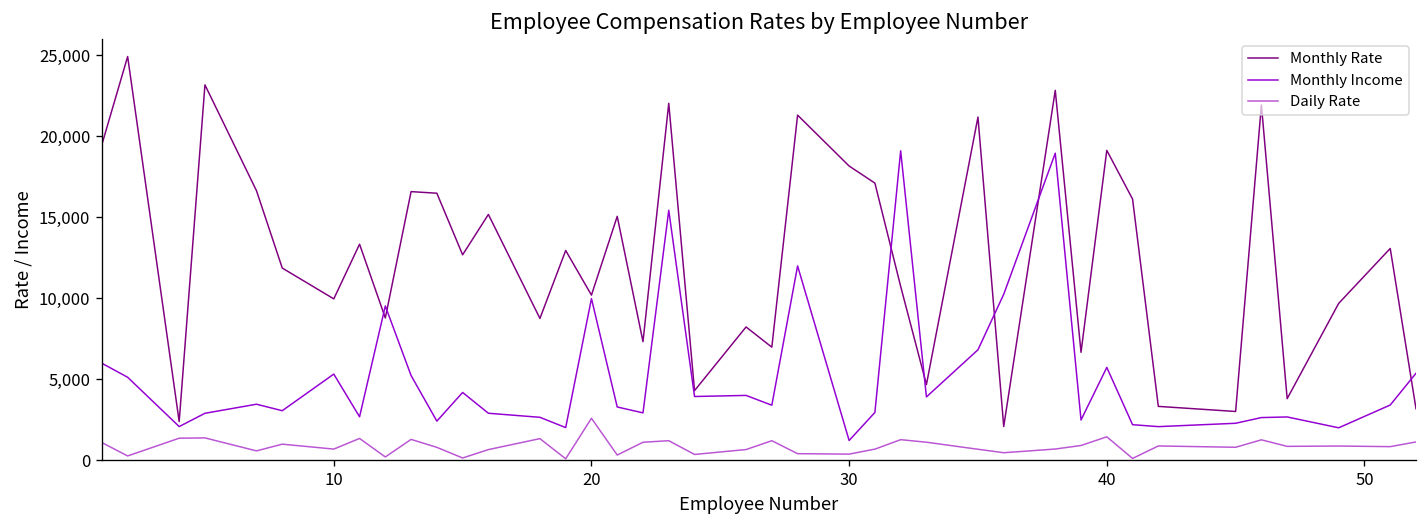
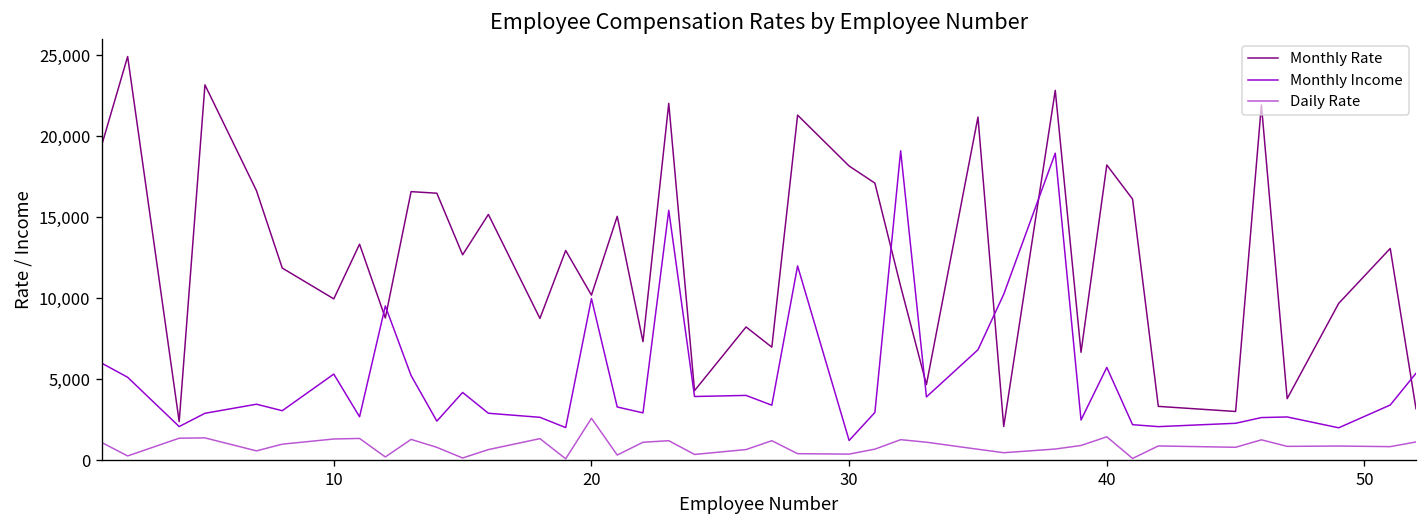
Daily Rate, 10: 700 -> 1,300
Monthly Rate, 40: 19,100 -> 18,200
